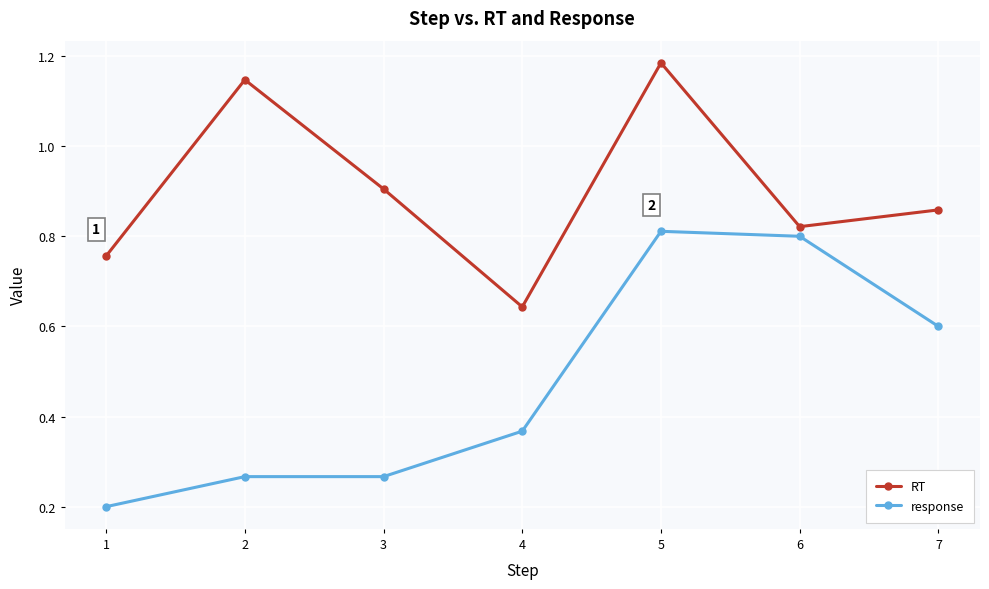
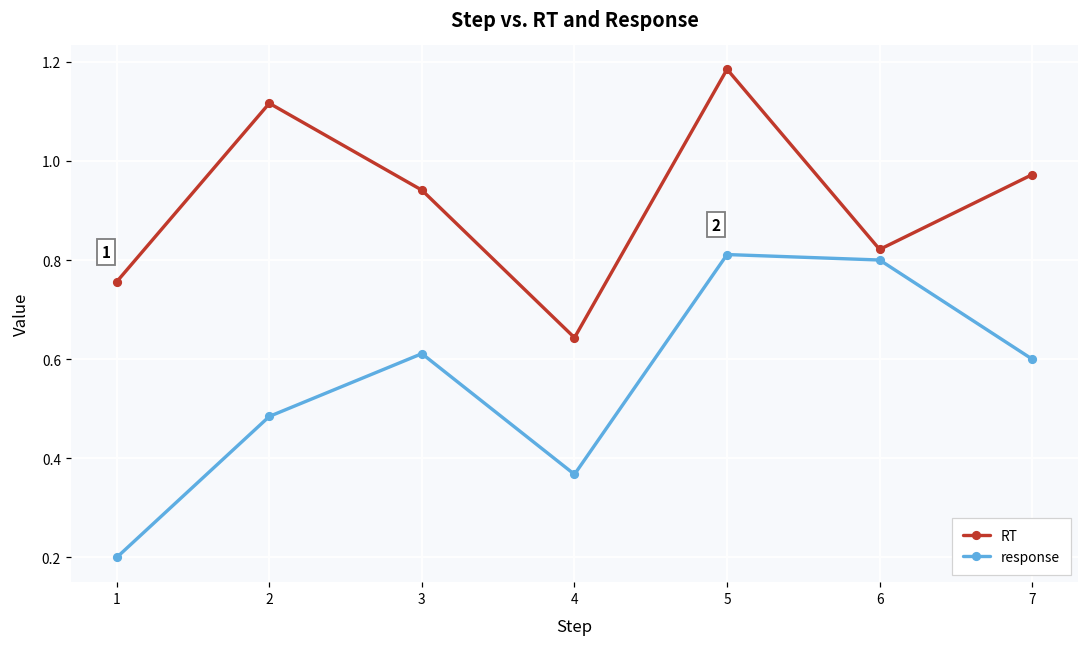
RT, 2: 1.15 -> 1.12
response, 2: 0.27 -> 0.48
RT, 3: 0.90 -> 0.94
response, 3: 0.27 -> 0.61
RT, 7: 0.86 -> 0.97
